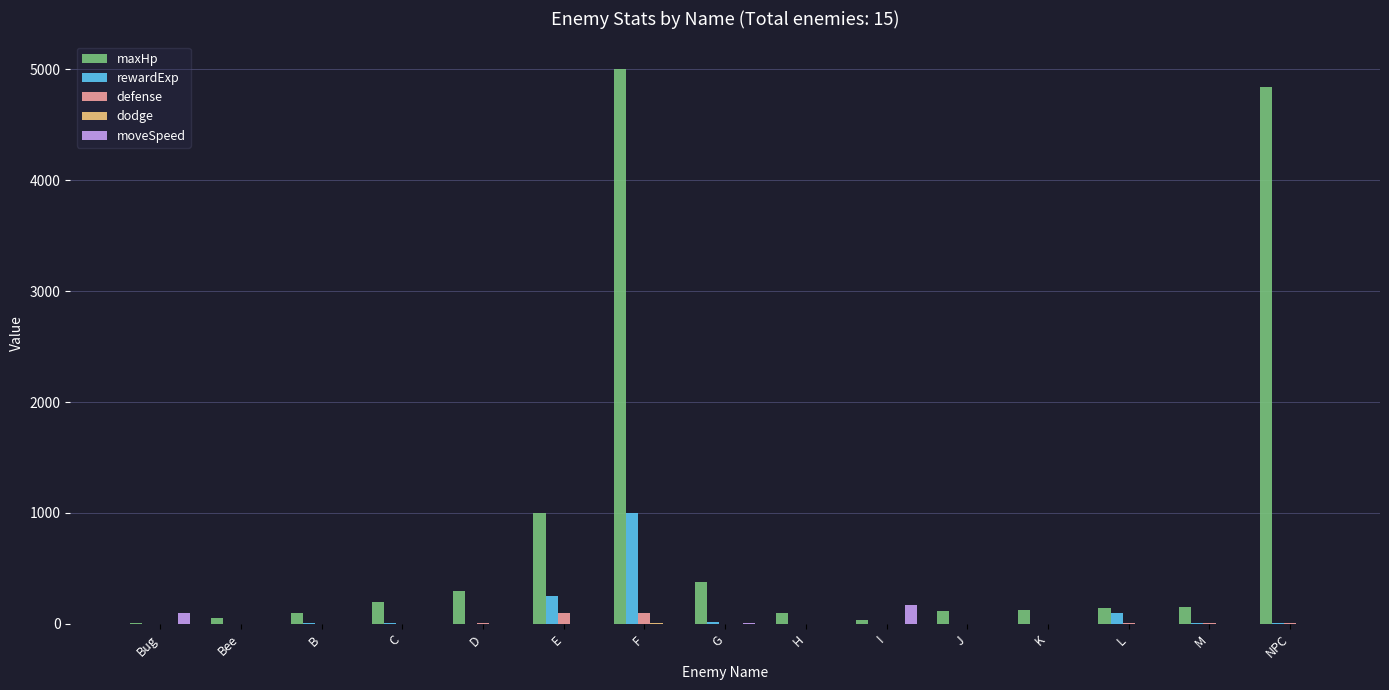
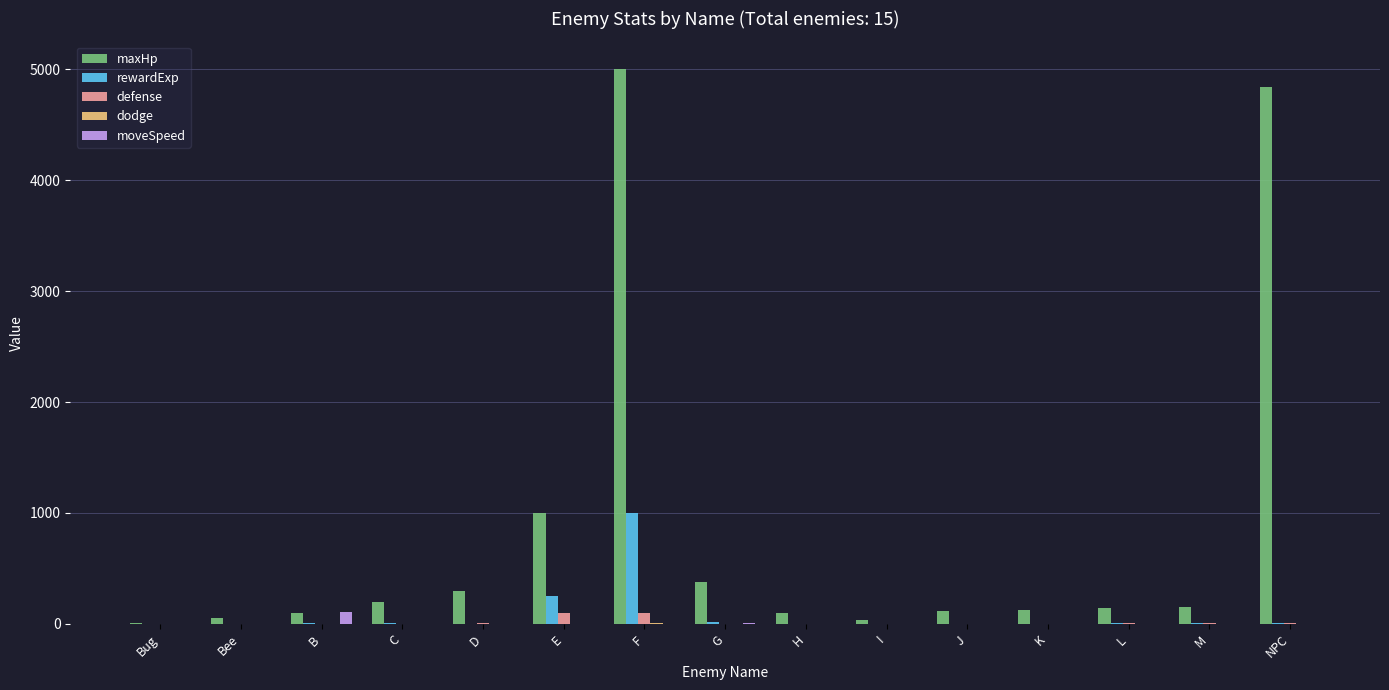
moveSpeed, Bug: 100 -> 0
moveSpeed, B: 0 -> 100
moveSpeed, I: 170 -> 0
rewardExp, L: 100 -> 10
